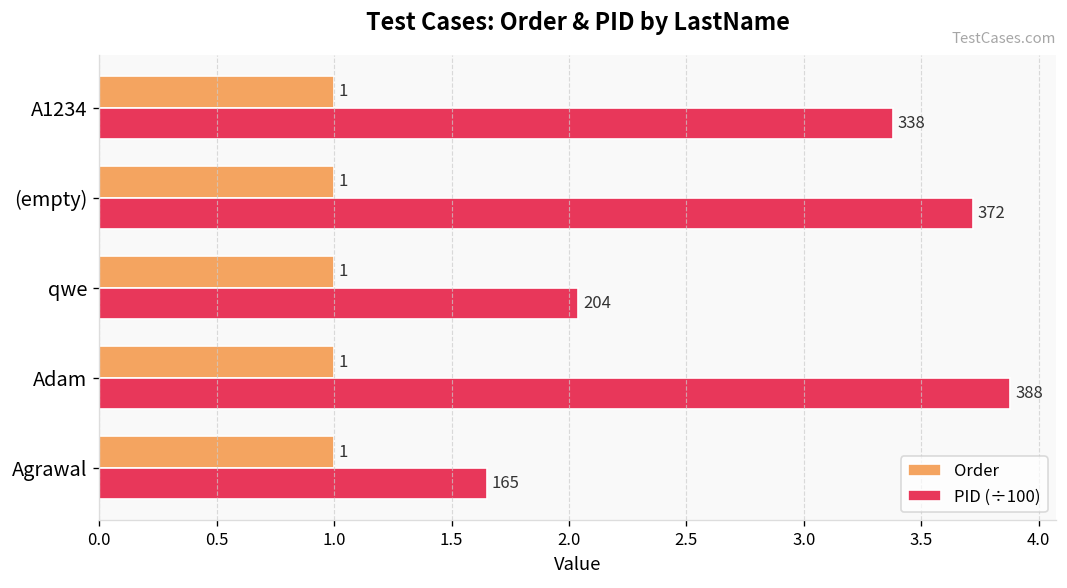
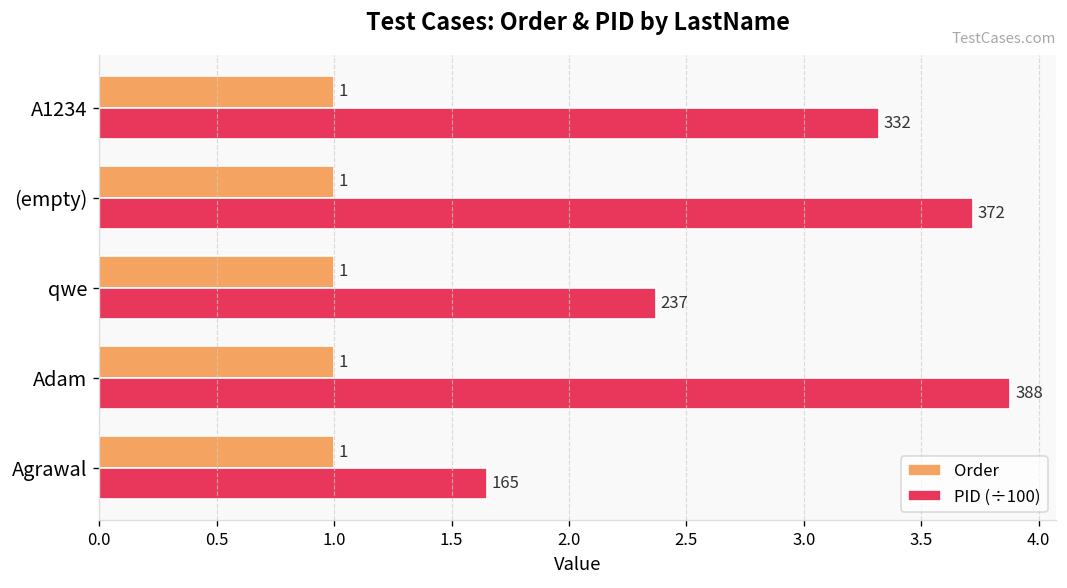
PID (÷100), A1234: 338 -> 332
PID (÷100), qwe: 204 -> 237
